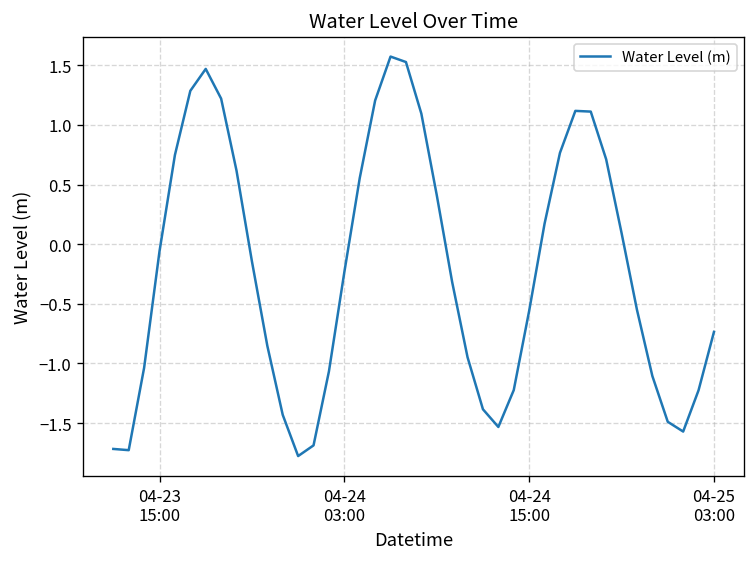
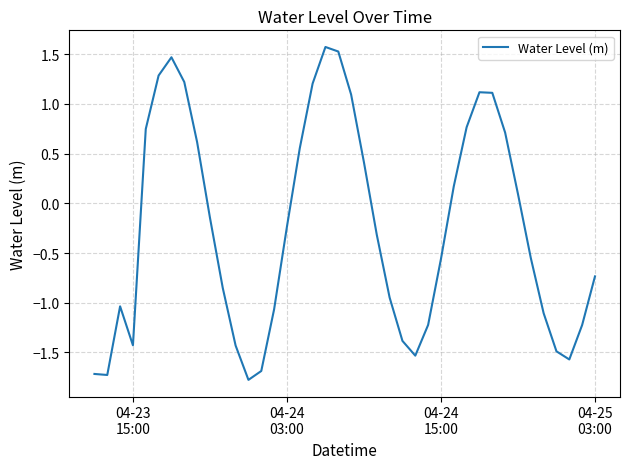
04-23 15:00: -0.1 -> -1.4
